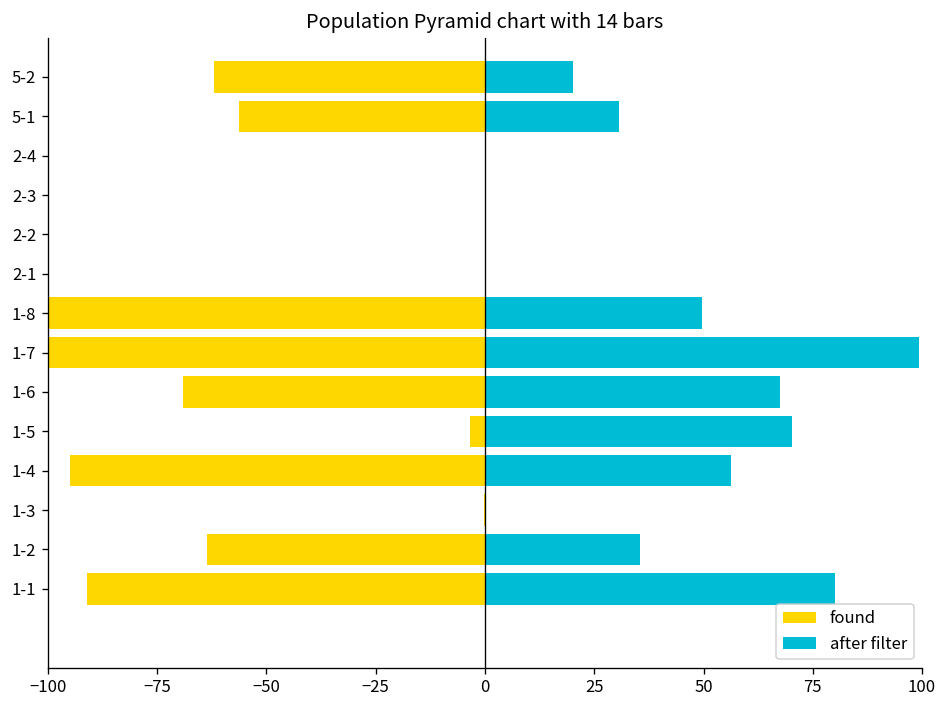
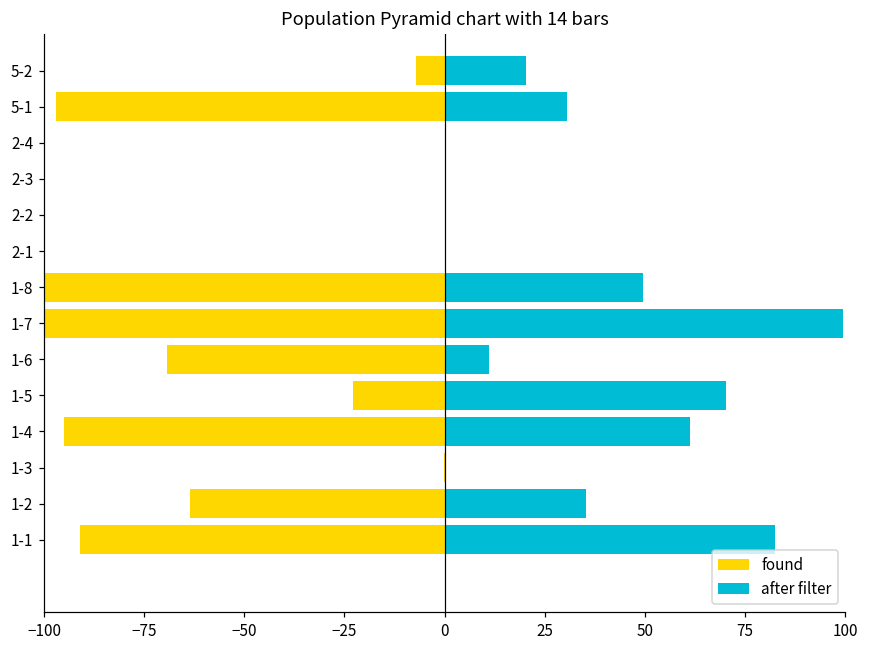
found, 5-2: -62 -> -7
found, 5-1: -56 -> -97
after filter, 1-6: 68 -> 11
found, 1-5: -3 -> -23
after filter, 1-4: 56 -> 61
after filter, 1-1: 80 -> 82
